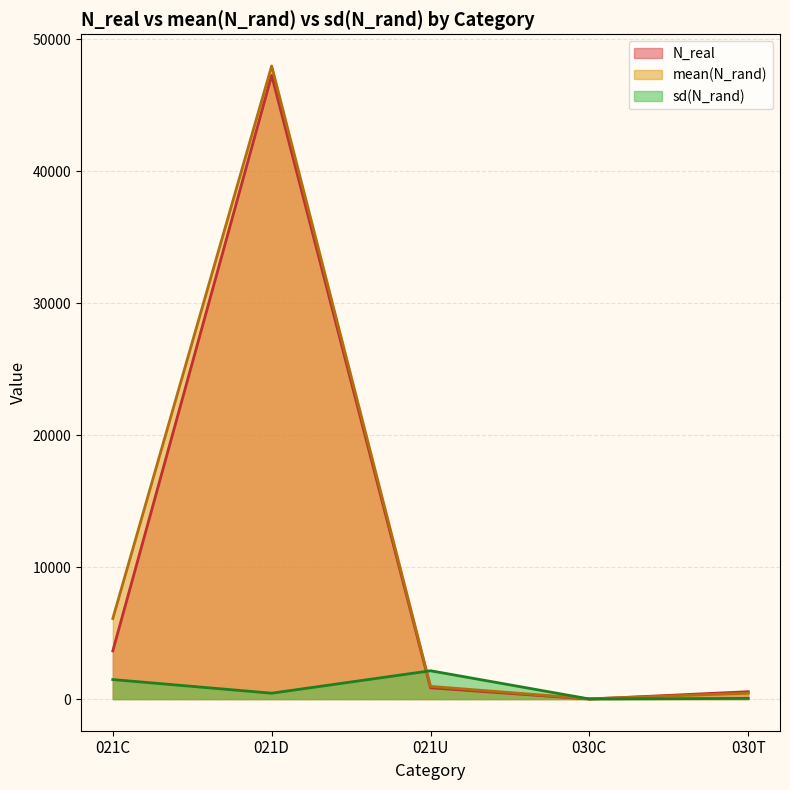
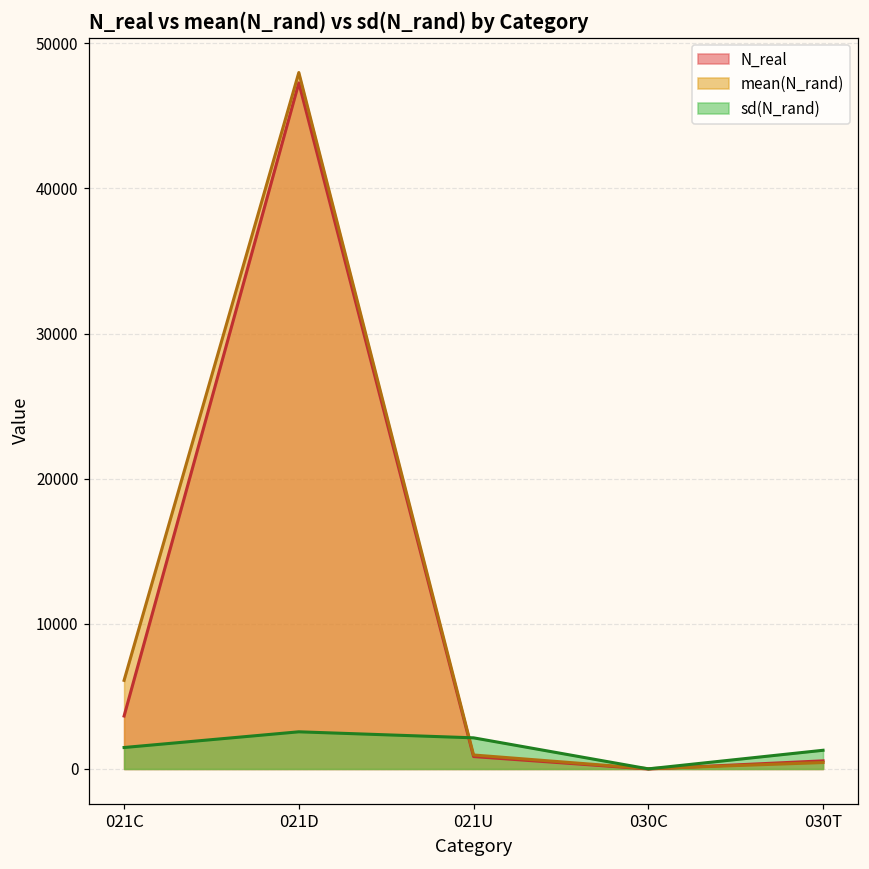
sd(N_rand), 021D: 400 -> 2600
sd(N_rand), 030T: 0 -> 1300
